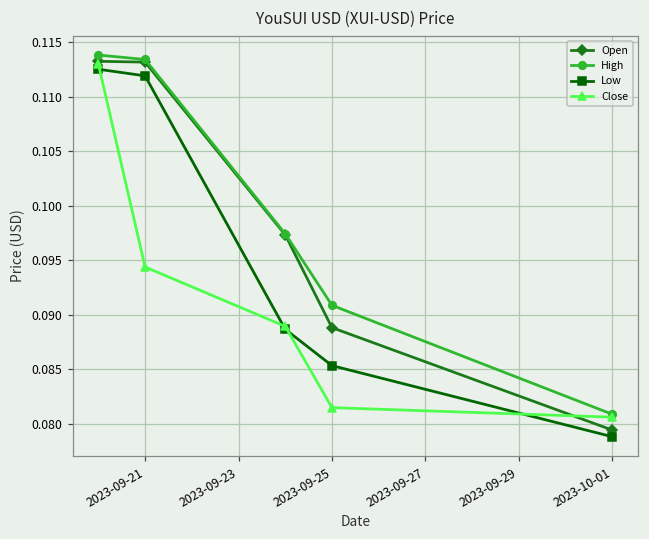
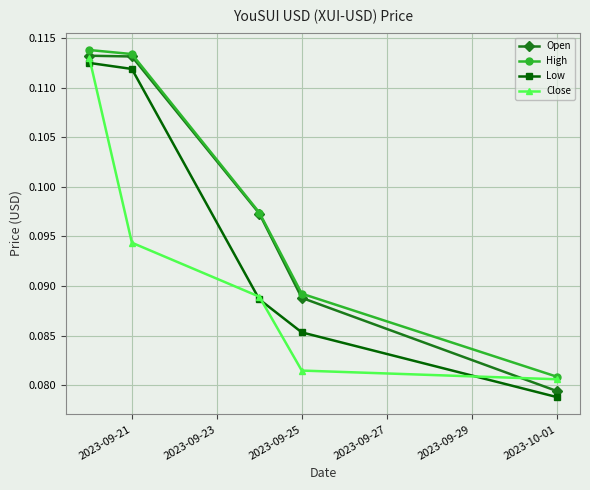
High, 2023-09-25: 0.091 -> 0.089
